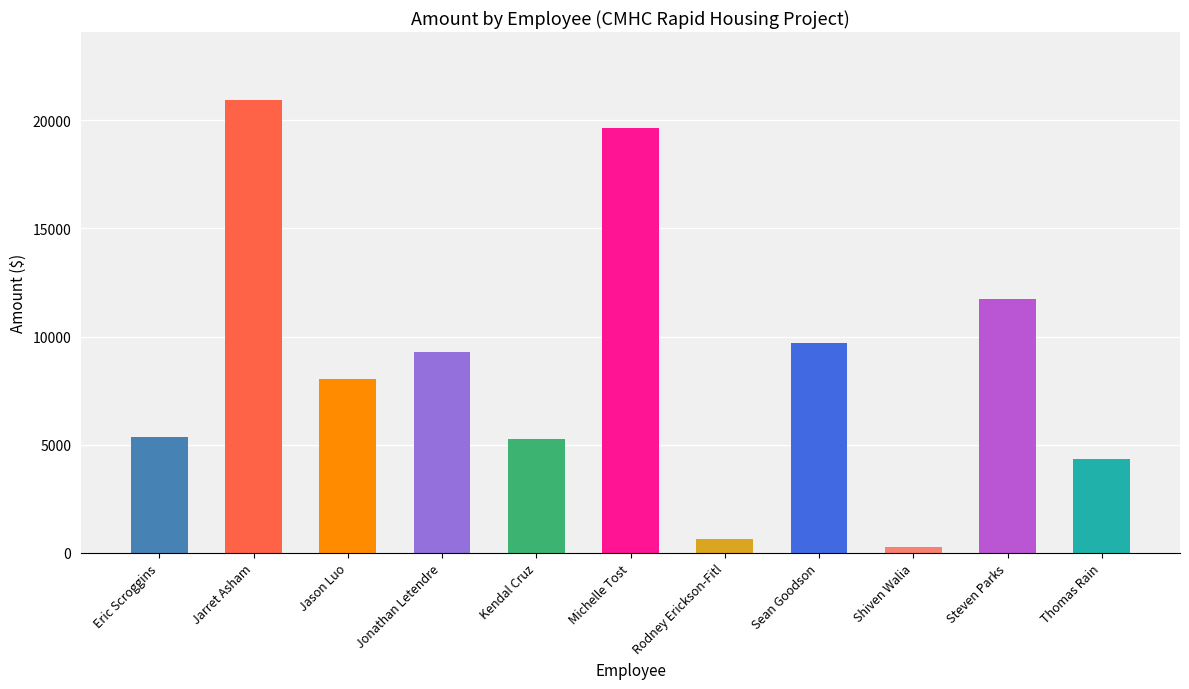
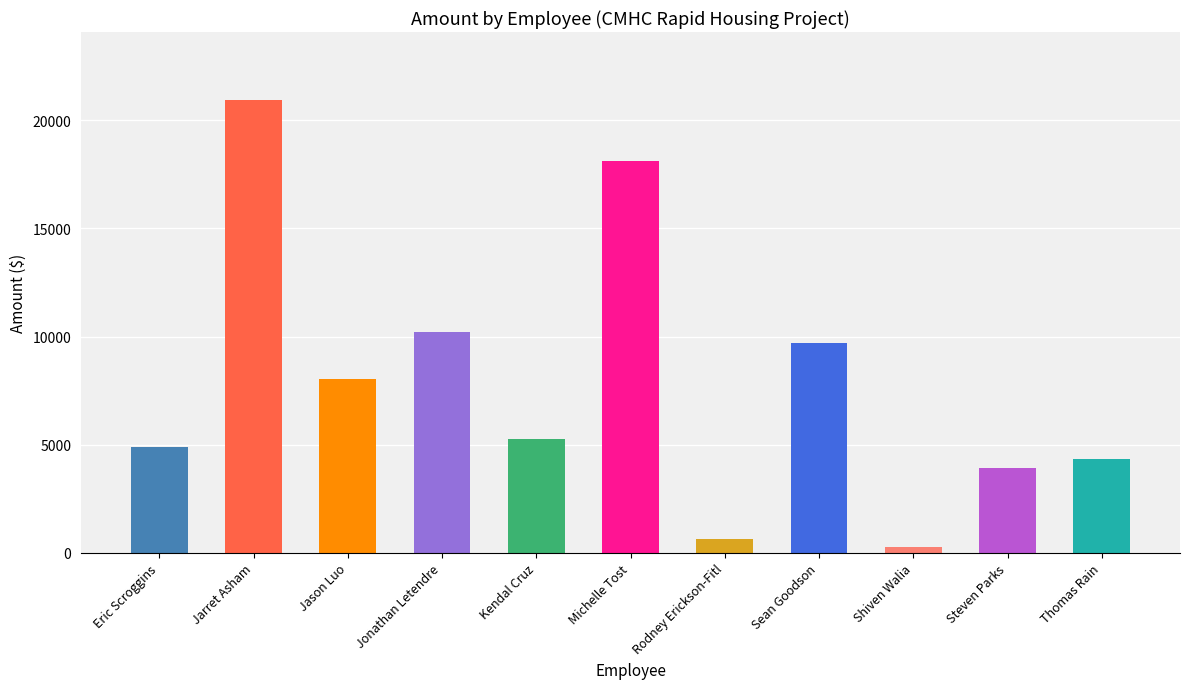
Eric Scroggins: 5300 -> 4900
Jonathan Letendre: 9300 -> 10200
Michelle Tost: 19700 -> 18100
Steven Parks: 11700 -> 3900
